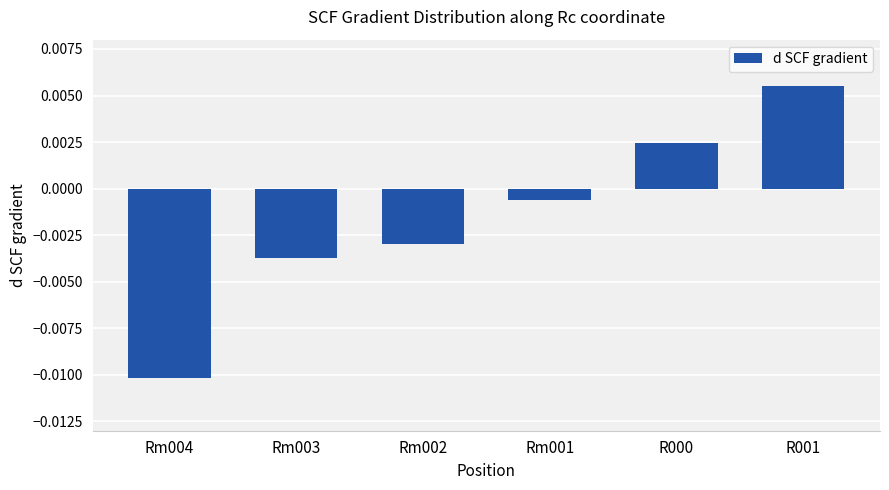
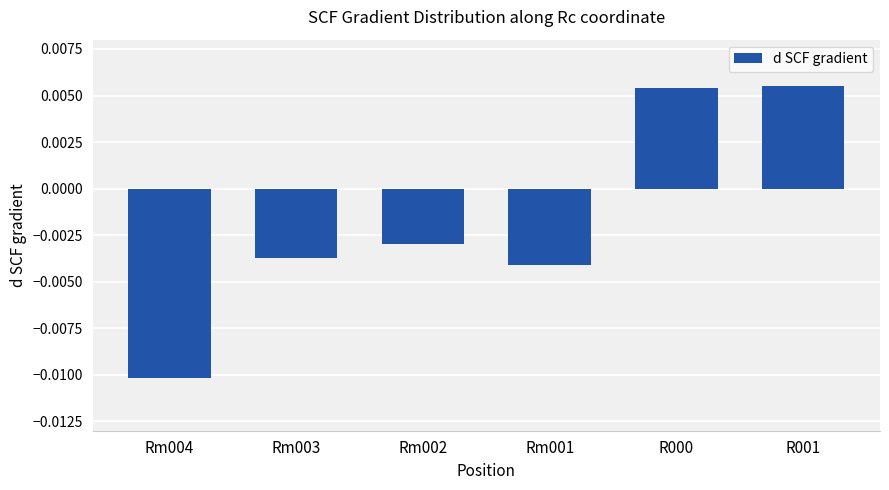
Rm001: -0.0006 -> -0.0041
R000: 0.0025 -> 0.0054
